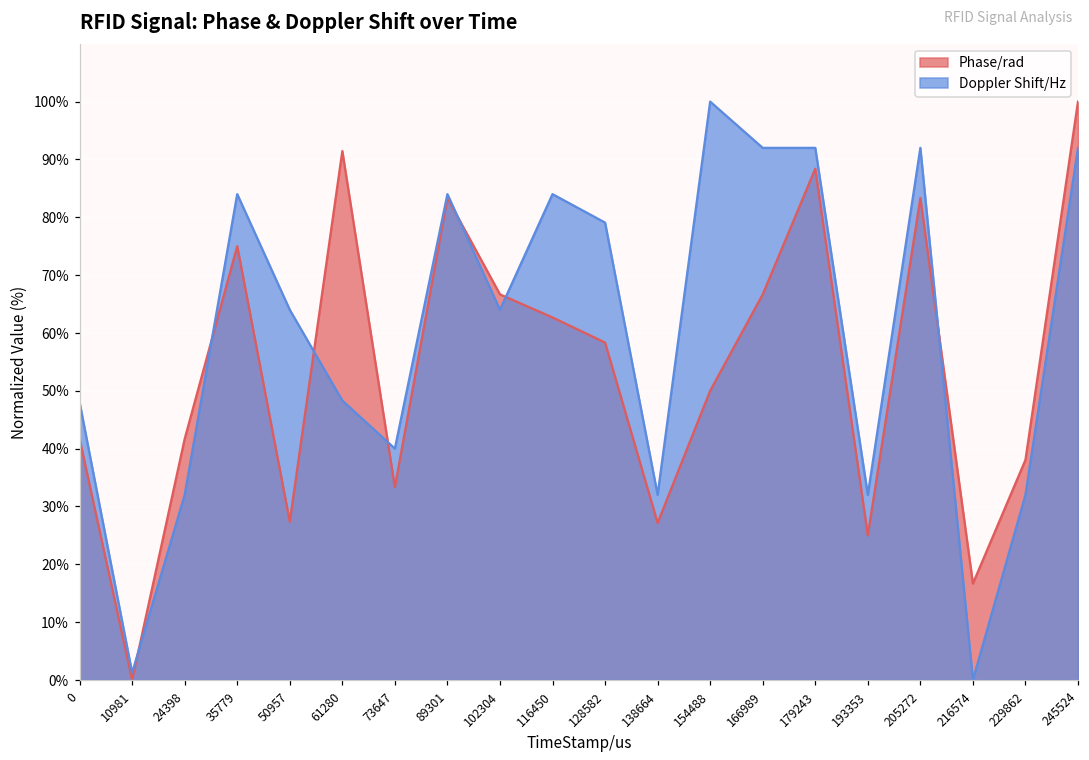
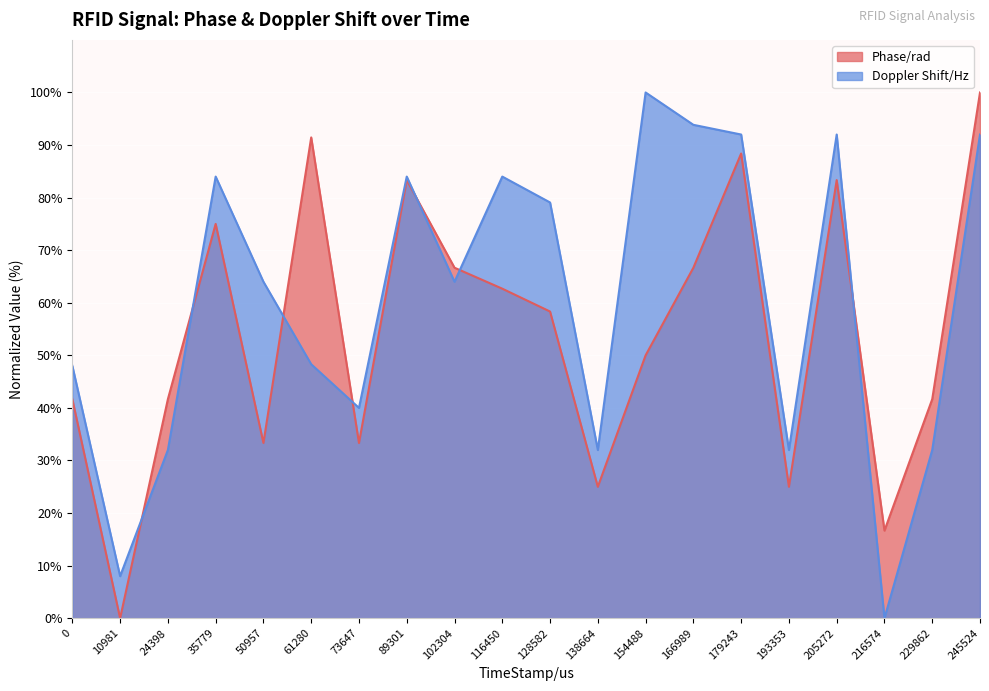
Doppler Shift/Hz, 10981: 1% -> 8%
Phase/rad, 50957: 27% -> 33%
Phase/rad, 138664: 27% -> 25%
Doppler Shift/Hz, 166989: 92% -> 94%
Phase/rad, 229862: 38% -> 42%
